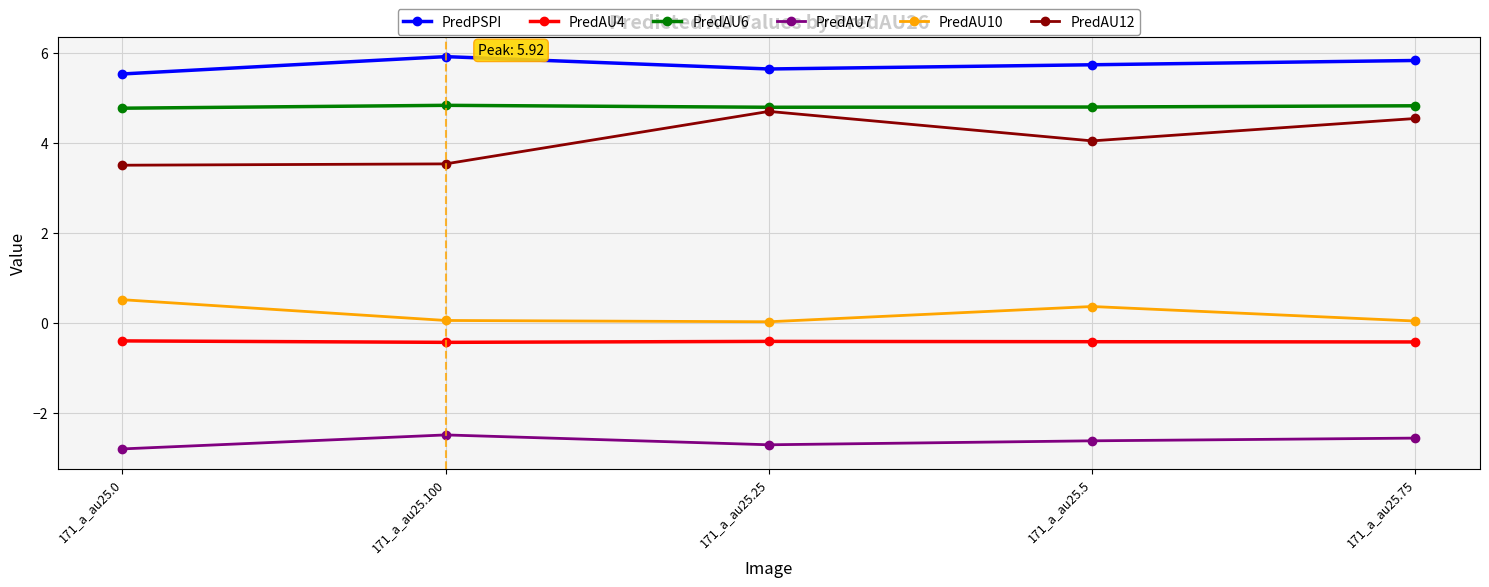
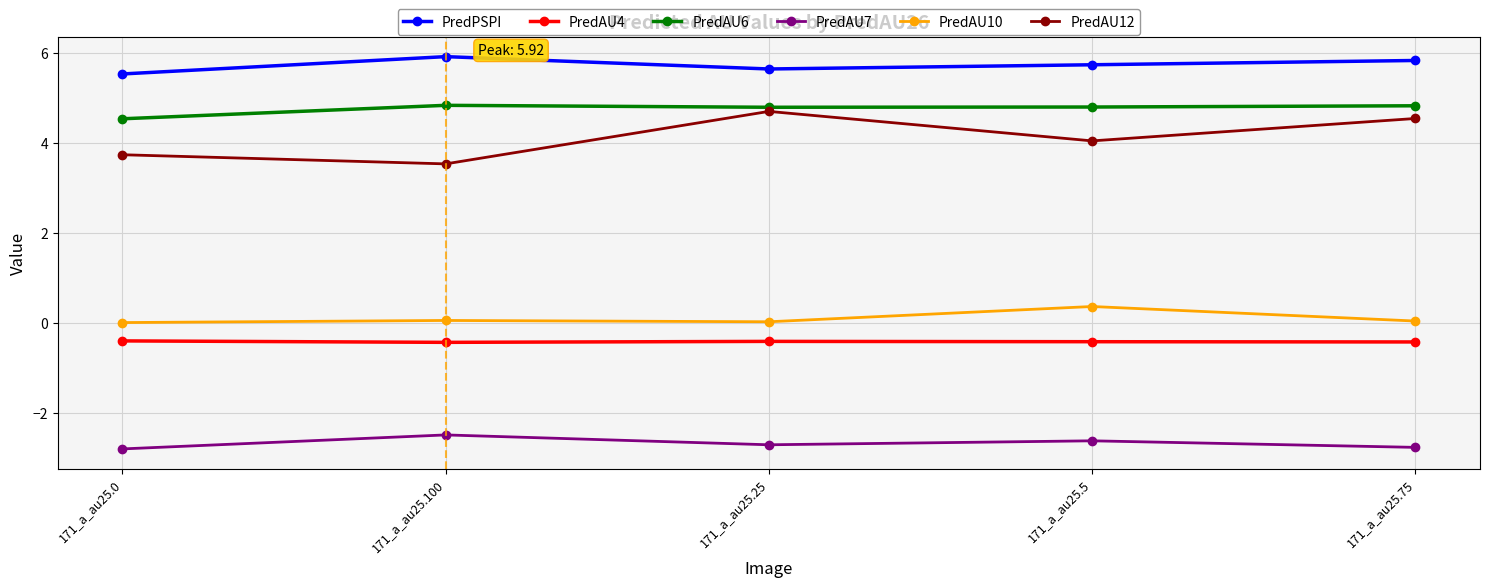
PredAU6, 171_a_au25.0: 4.8 -> 4.5
PredAU10, 171_a_au25.0: 0.5 -> 0.0
PredAU12, 171_a_au25.0: 3.5 -> 3.7
PredAU7, 171_a_au25.75: -2.6 -> -2.8
